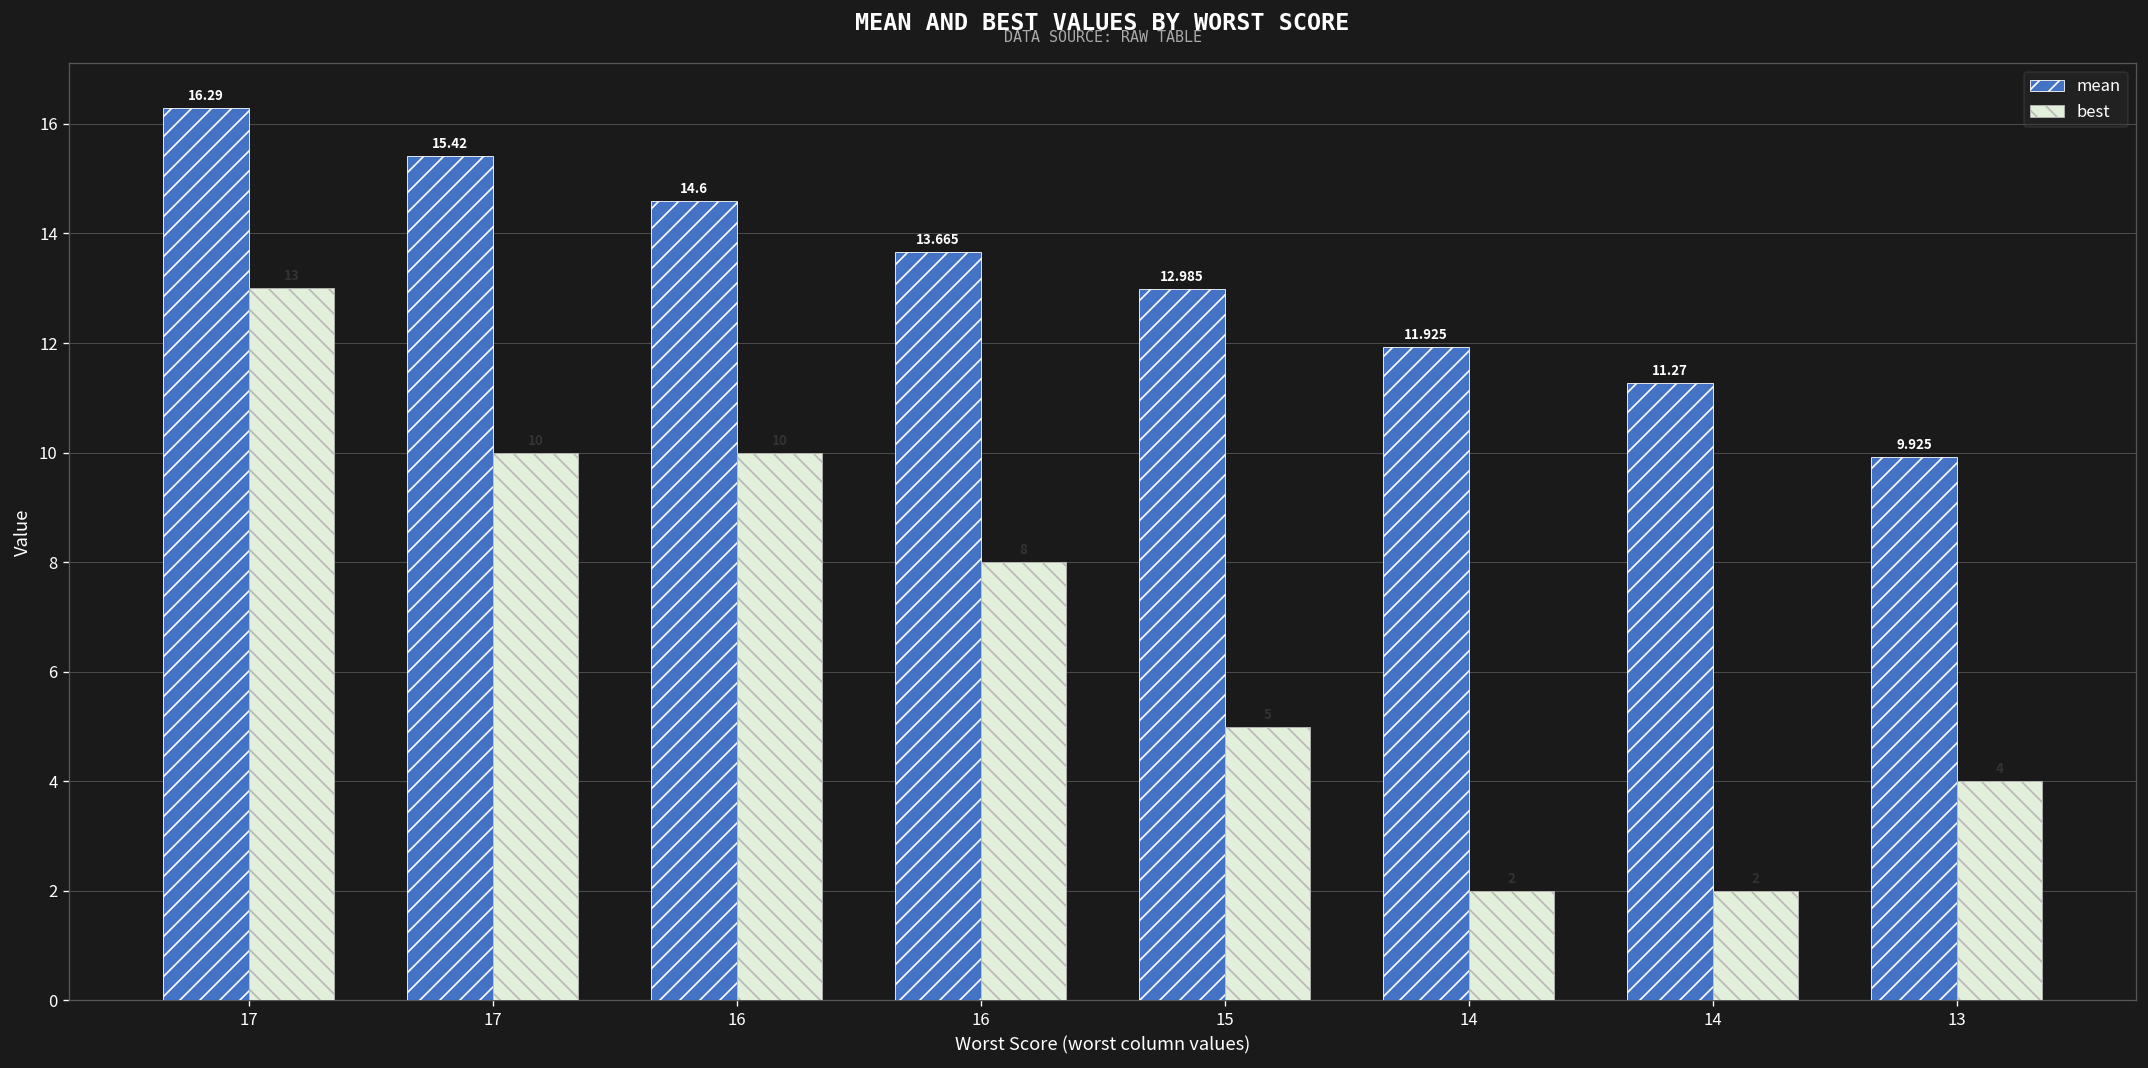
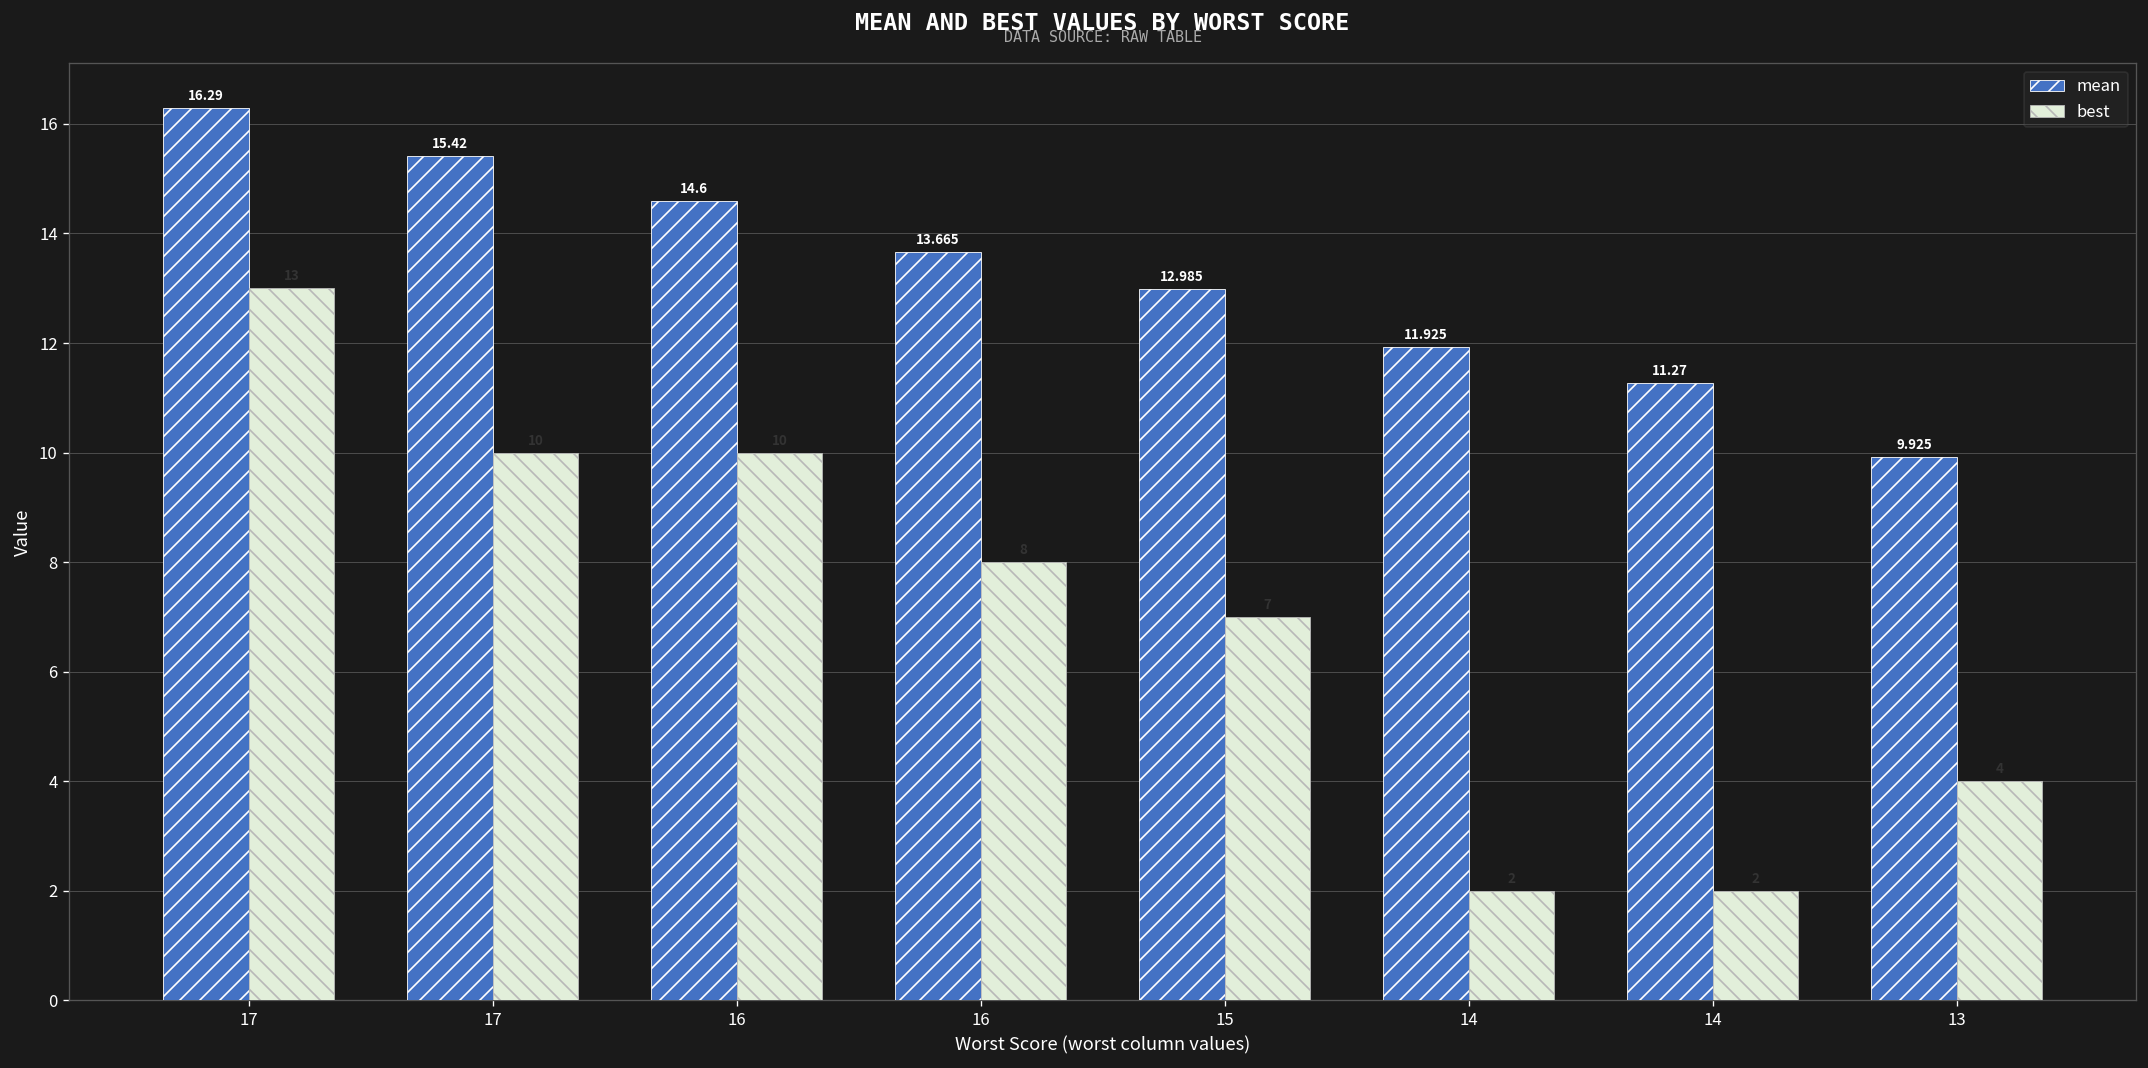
best, 15: 5 -> 7
